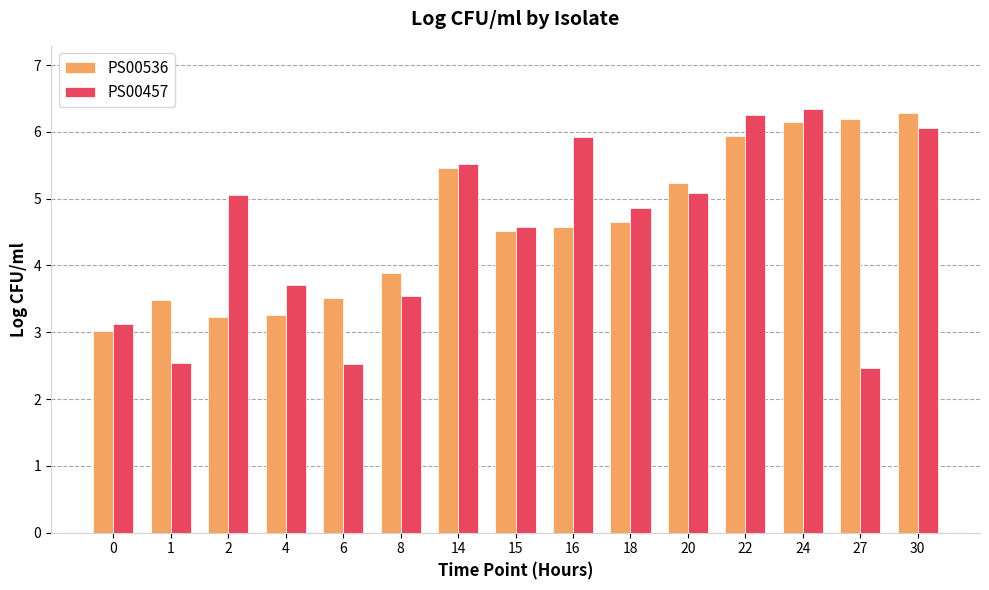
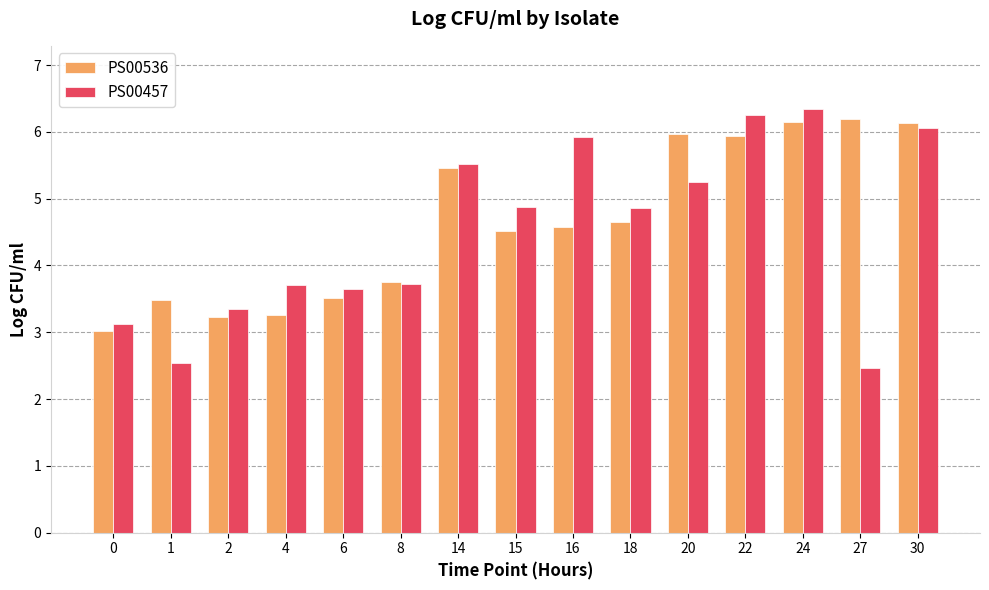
PS00457, 2: 5.0 -> 3.4
PS00457, 6: 2.5 -> 3.6
PS00536, 8: 3.9 -> 3.8
PS00457, 8: 3.5 -> 3.7
PS00457, 15: 4.6 -> 4.9
PS00536, 20: 5.2 -> 6.0
PS00457, 20: 5.1 -> 5.3
PS00536, 30: 6.3 -> 6.1
